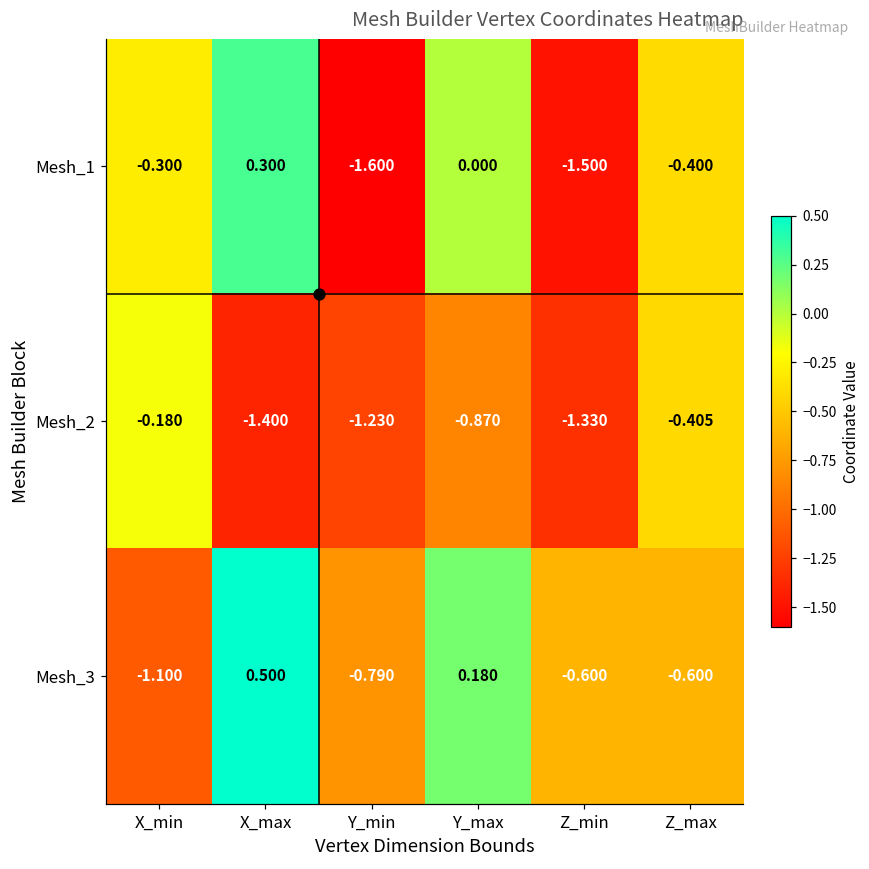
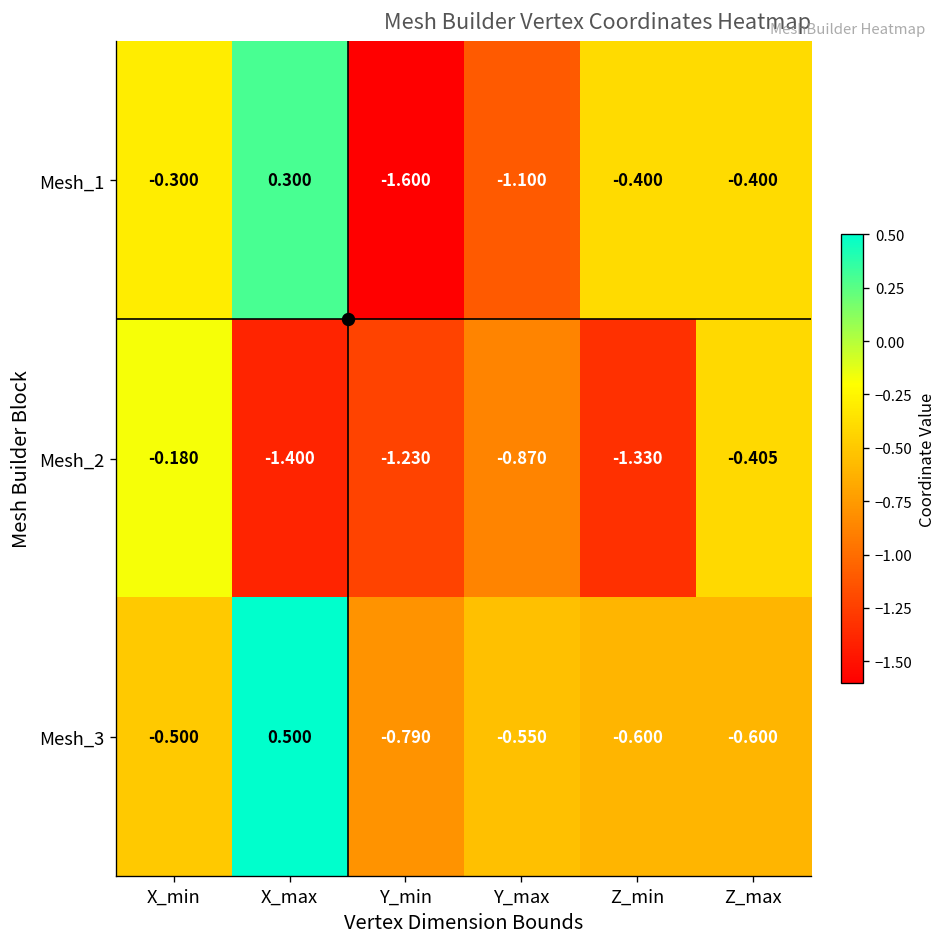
Mesh_1, Y_max: 0.000 -> -1.100
Mesh_1, Z_min: -1.500 -> -0.400
Mesh_3, X_min: -1.100 -> -0.500
Mesh_3, Y_max: 0.180 -> -0.550
